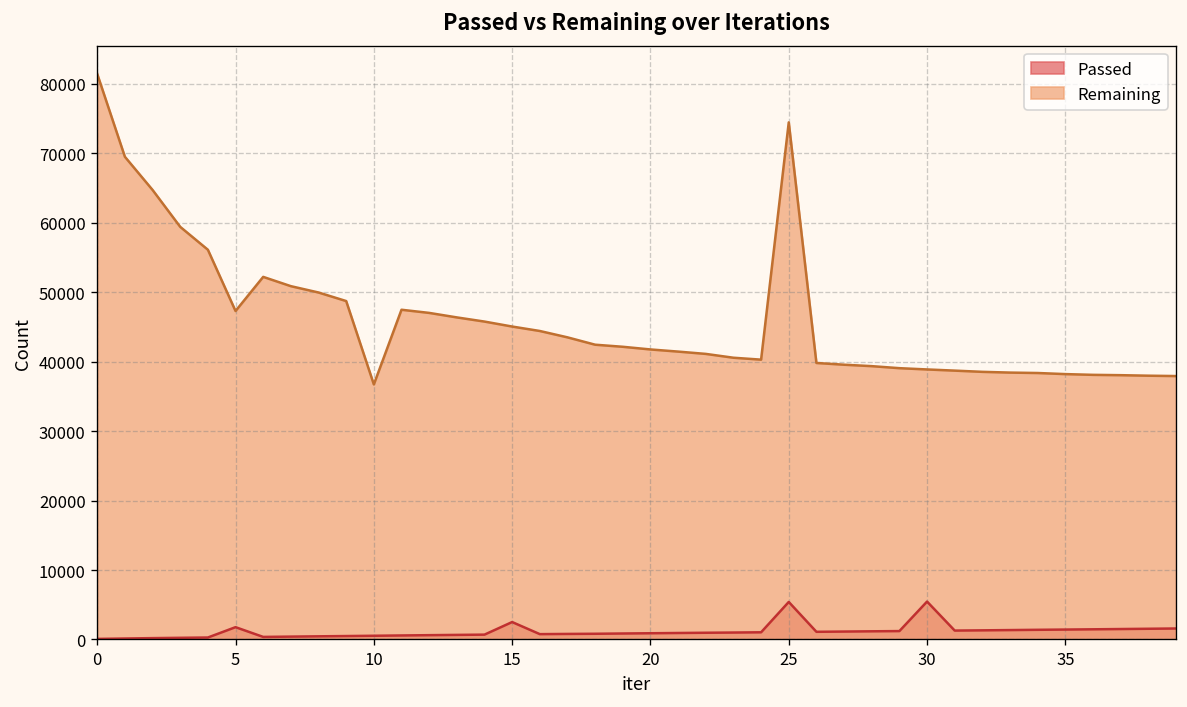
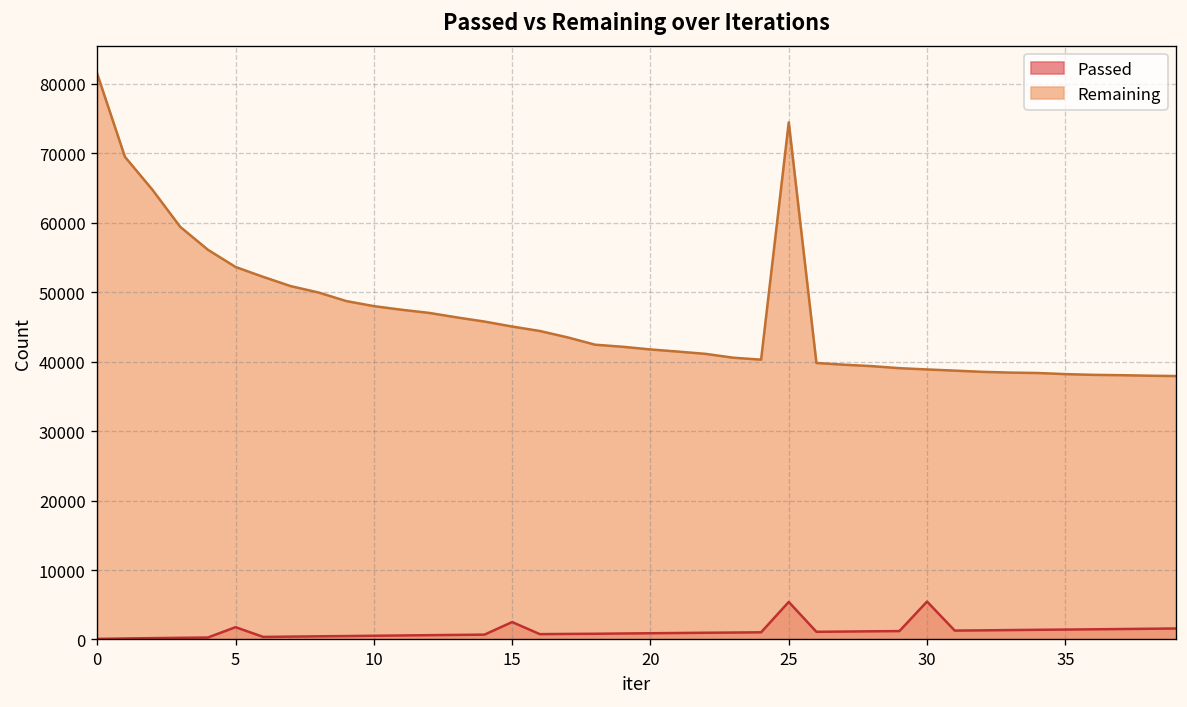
Remaining, 5: 47000 -> 54000
Remaining, 10: 37000 -> 48000
